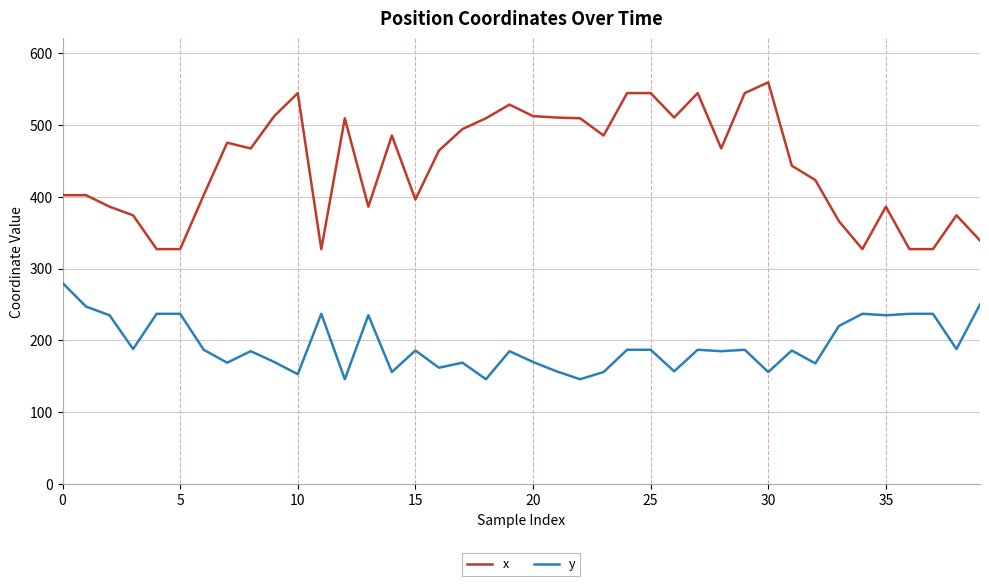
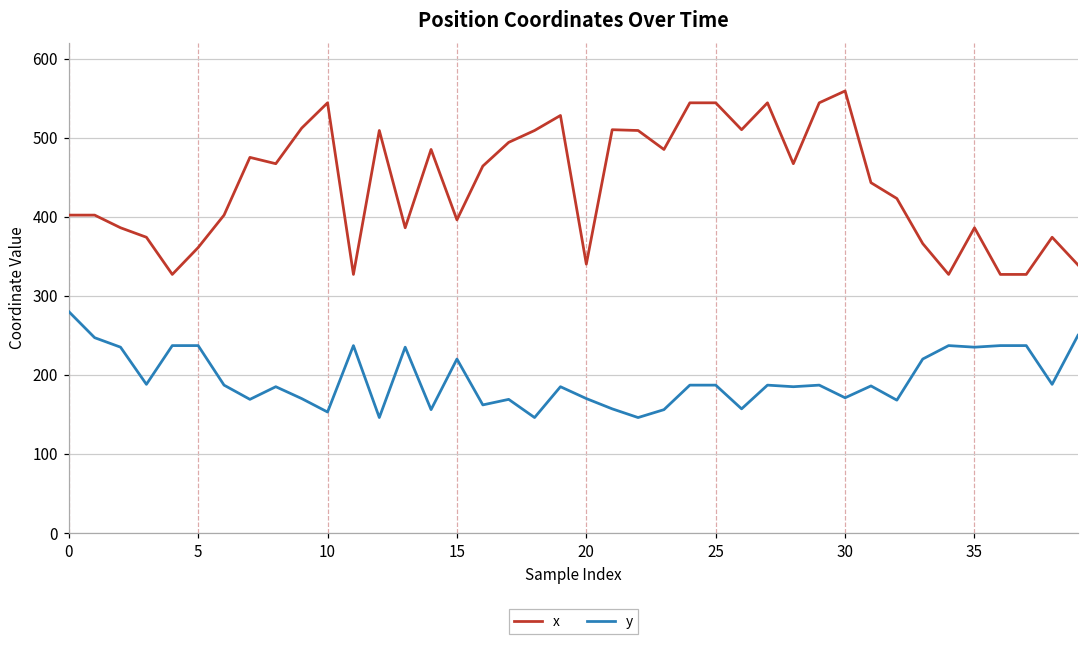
x, 5: 330 -> 360
y, 15: 190 -> 220
x, 20: 510 -> 340
y, 30: 160 -> 170
